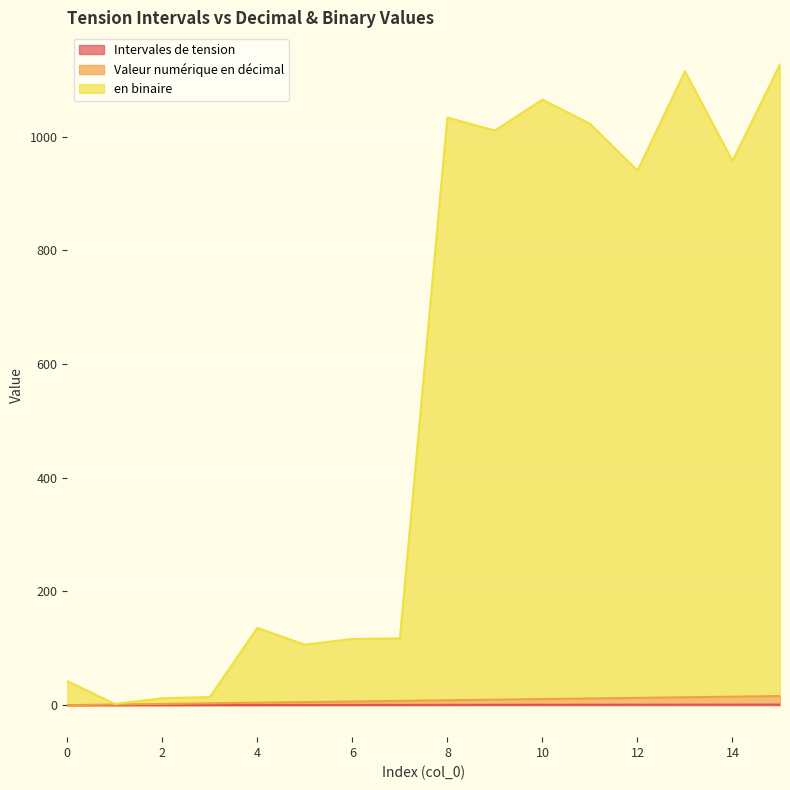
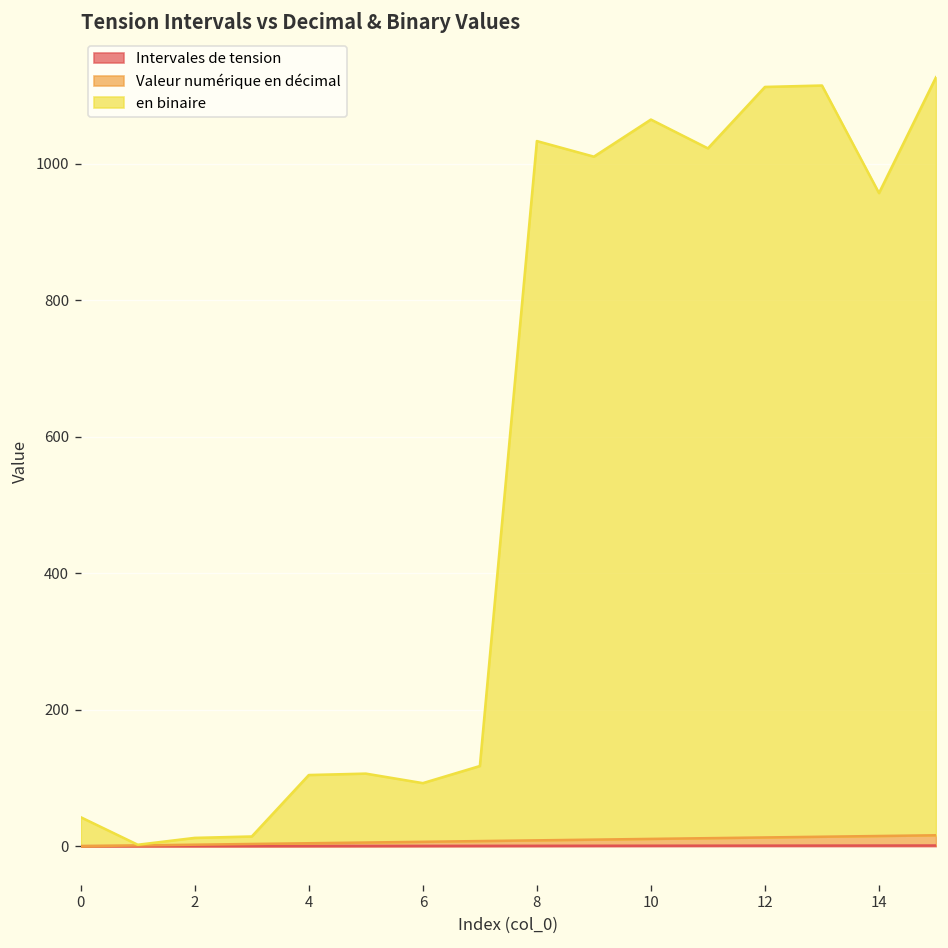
en binaire, 4: 130 -> 100
en binaire, 6: 110 -> 90
en binaire, 12: 930 -> 1100
